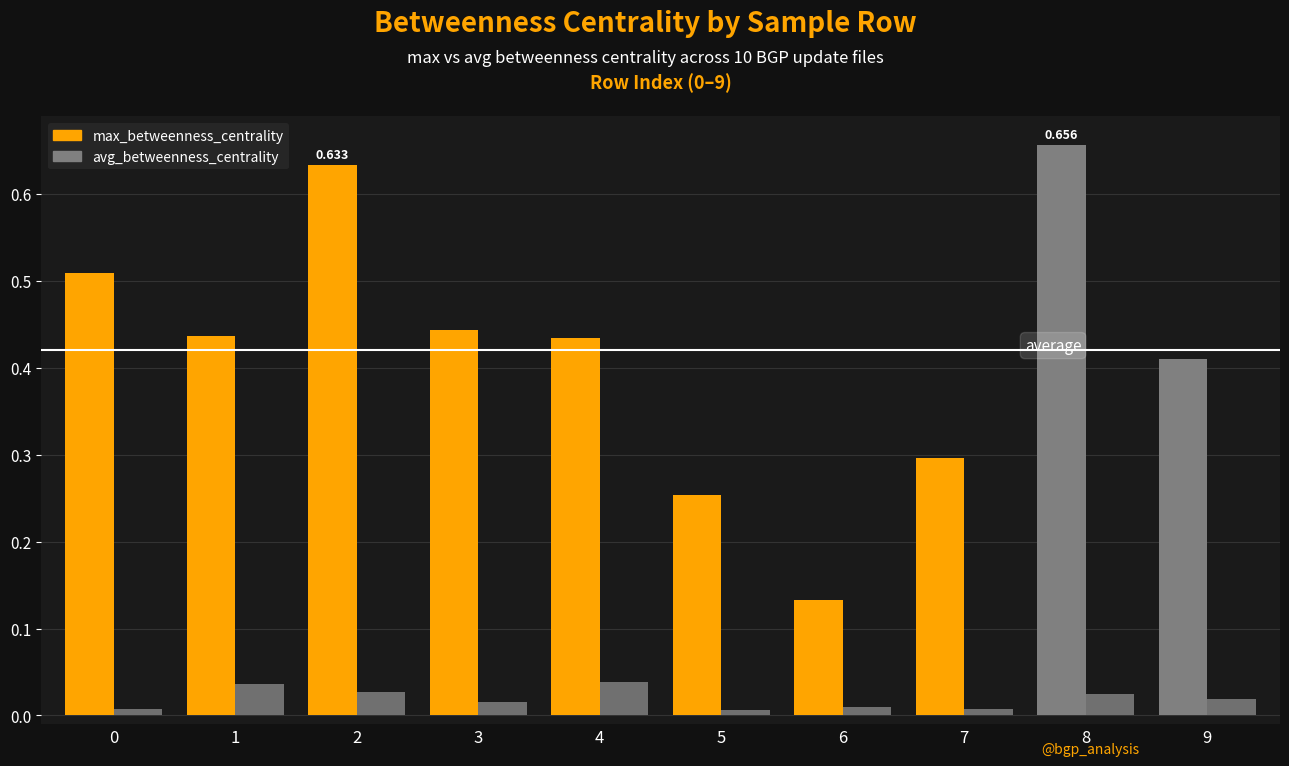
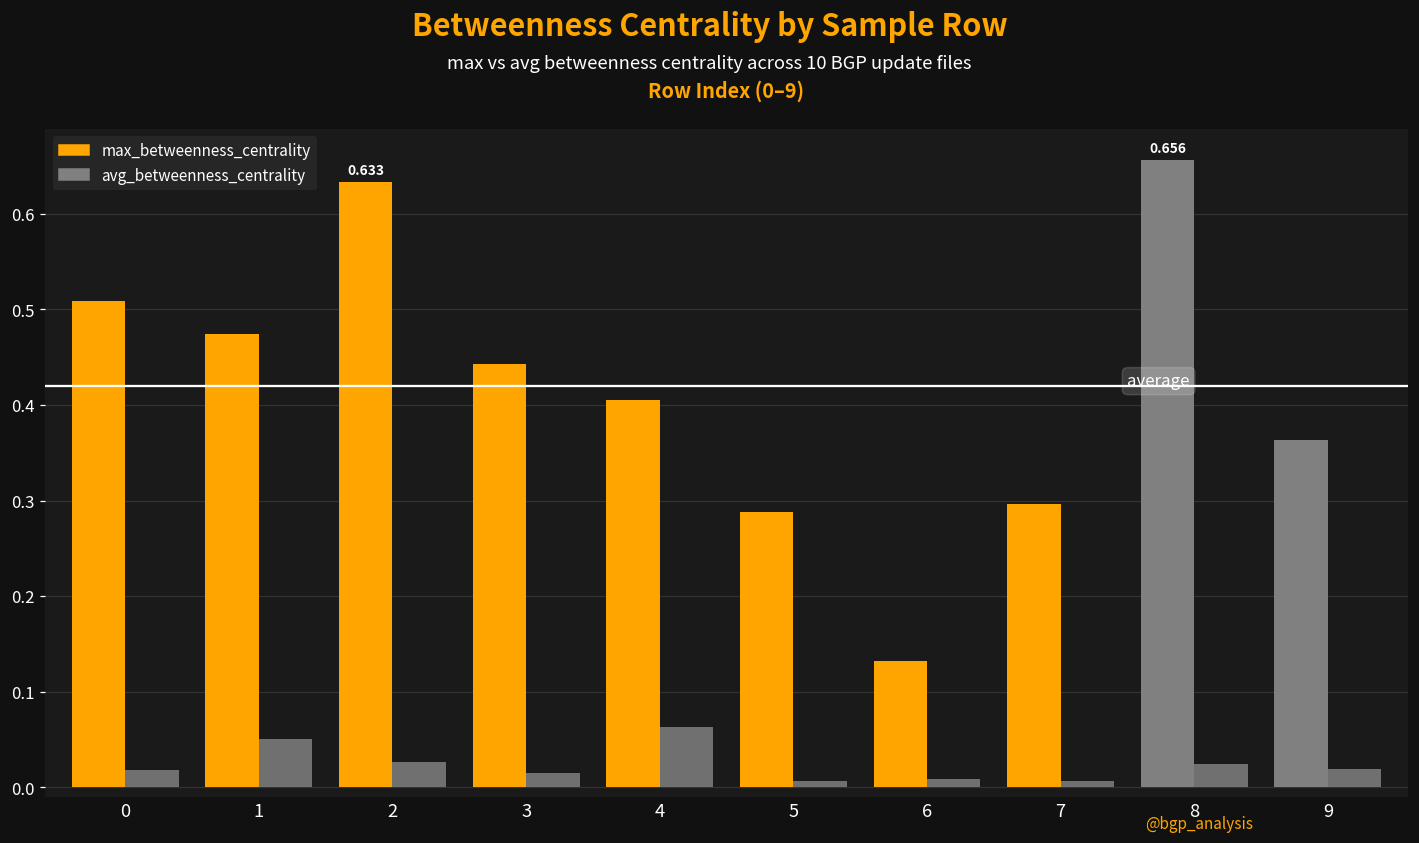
avg_betweenness_centrality, 0: 0.01 -> 0.02
max_betweenness_centrality, 1: 0.44 -> 0.47
avg_betweenness_centrality, 1: 0.04 -> 0.05
max_betweenness_centrality, 4: 0.43 -> 0.41
avg_betweenness_centrality, 4: 0.04 -> 0.06
max_betweenness_centrality, 5: 0.25 -> 0.29
max_betweenness_centrality, 9: 0.41 -> 0.36
